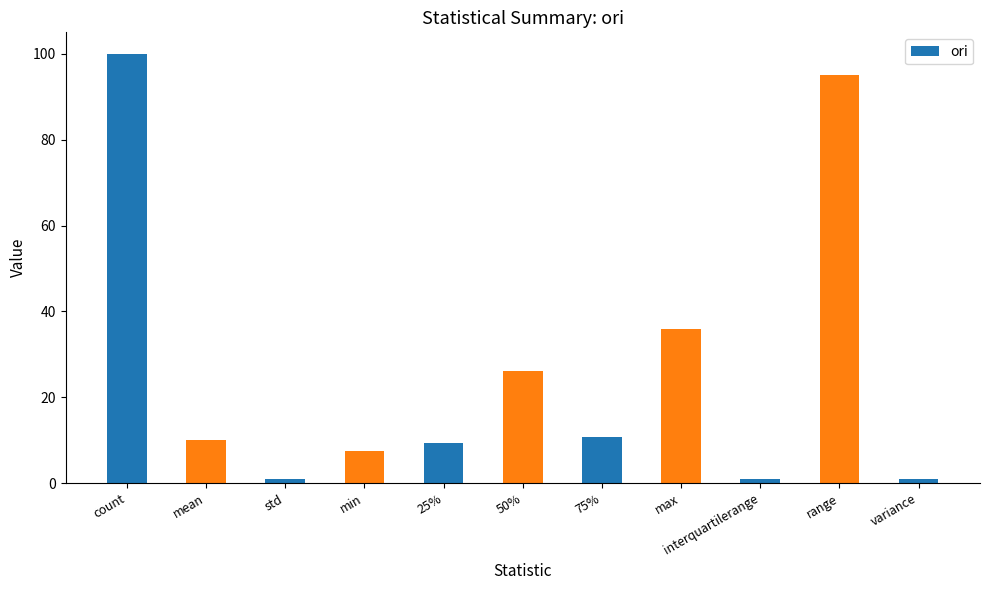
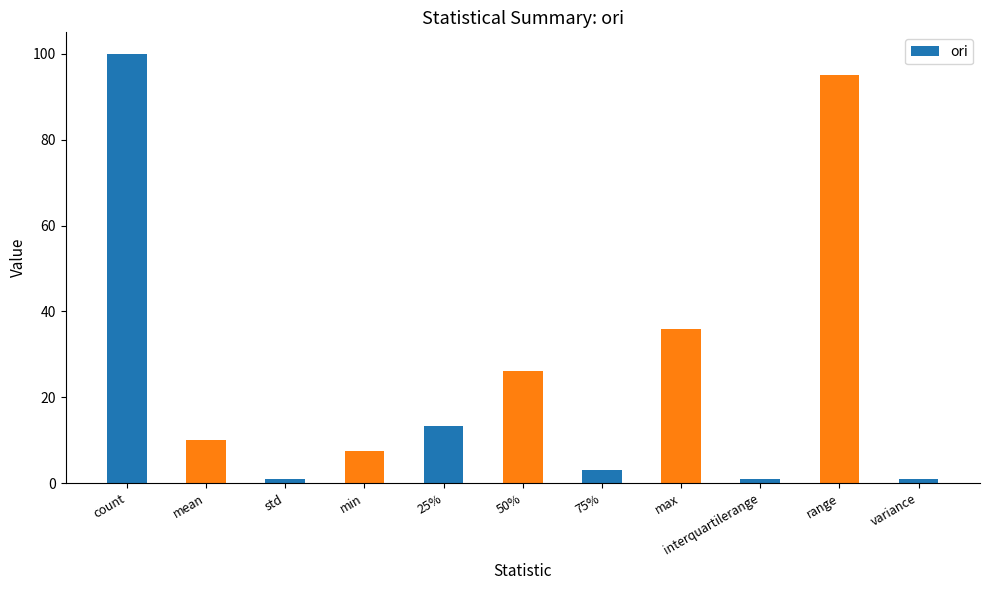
25%: 9 -> 13
75%: 11 -> 3
